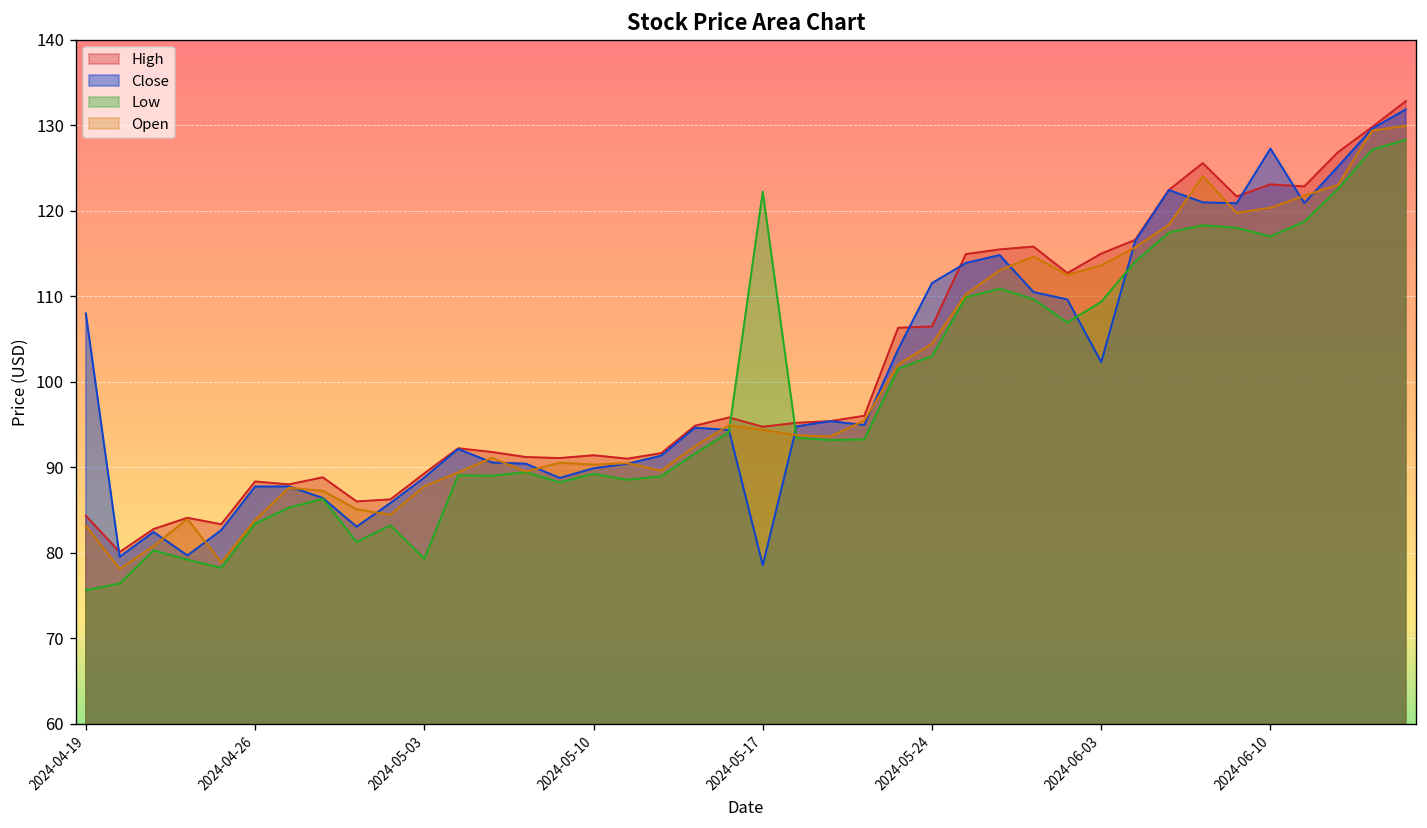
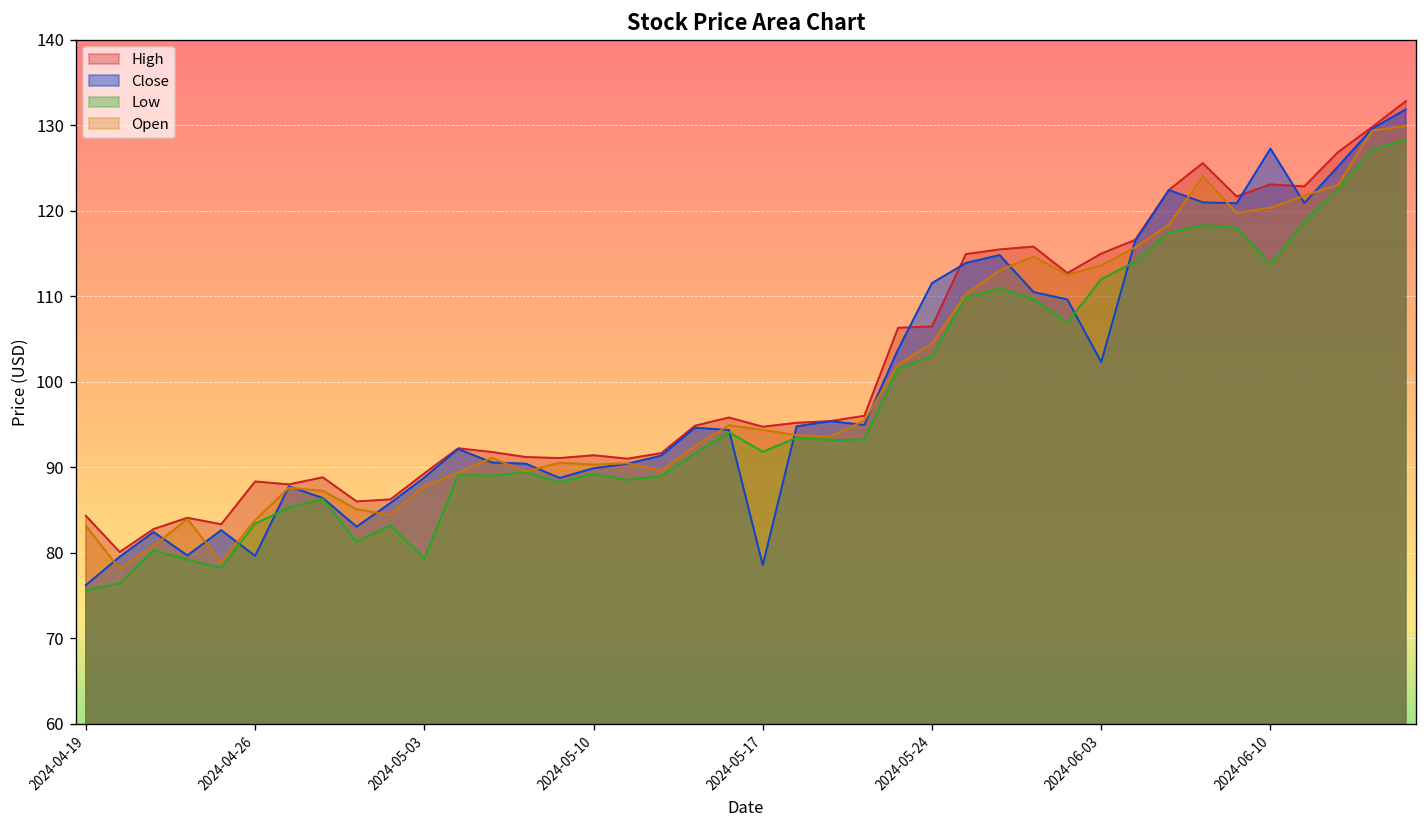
Close, 2024-04-19: 108 -> 76
Close, 2024-04-26: 88 -> 80
Low, 2024-05-17: 122 -> 92
Low, 2024-06-03: 109 -> 112
Low, 2024-06-10: 117 -> 114
